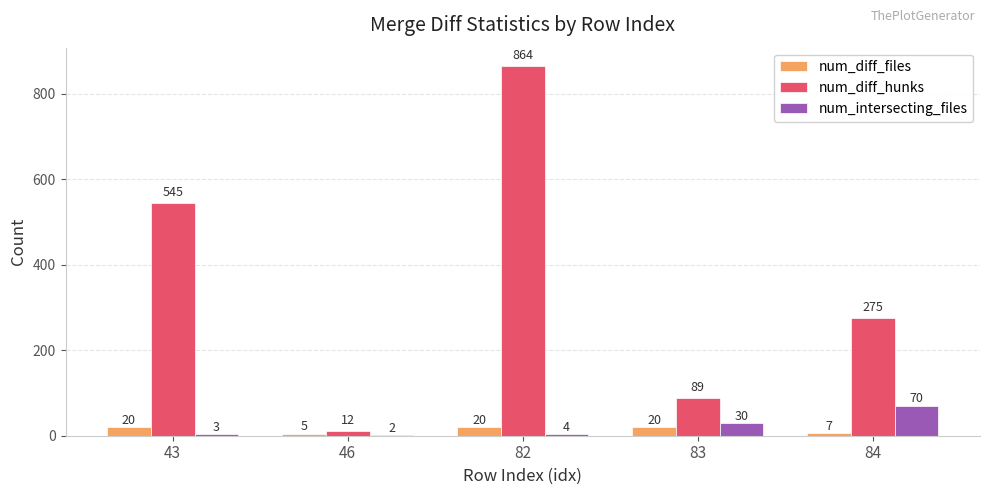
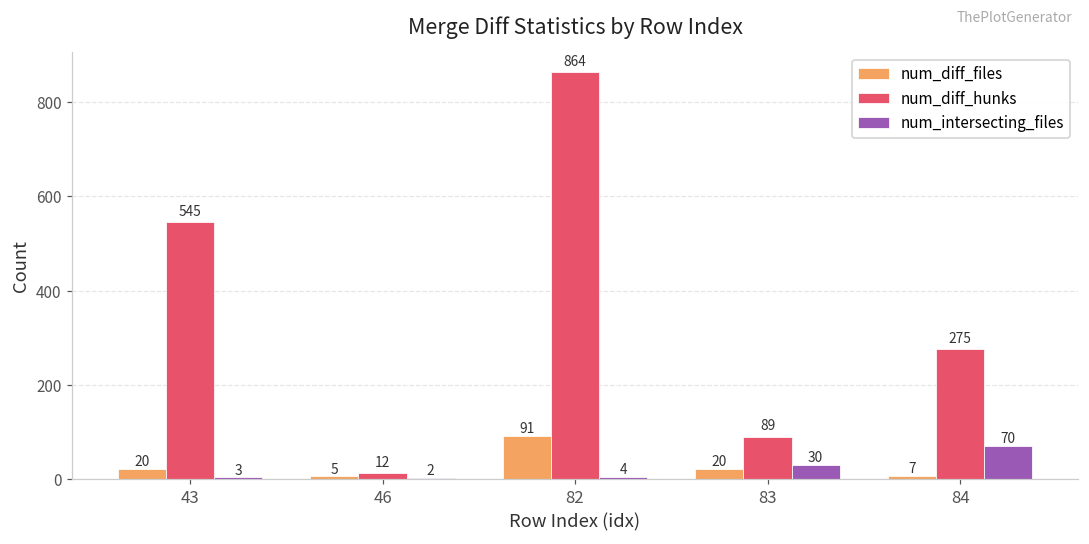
num_diff_files, 82: 20 -> 91
